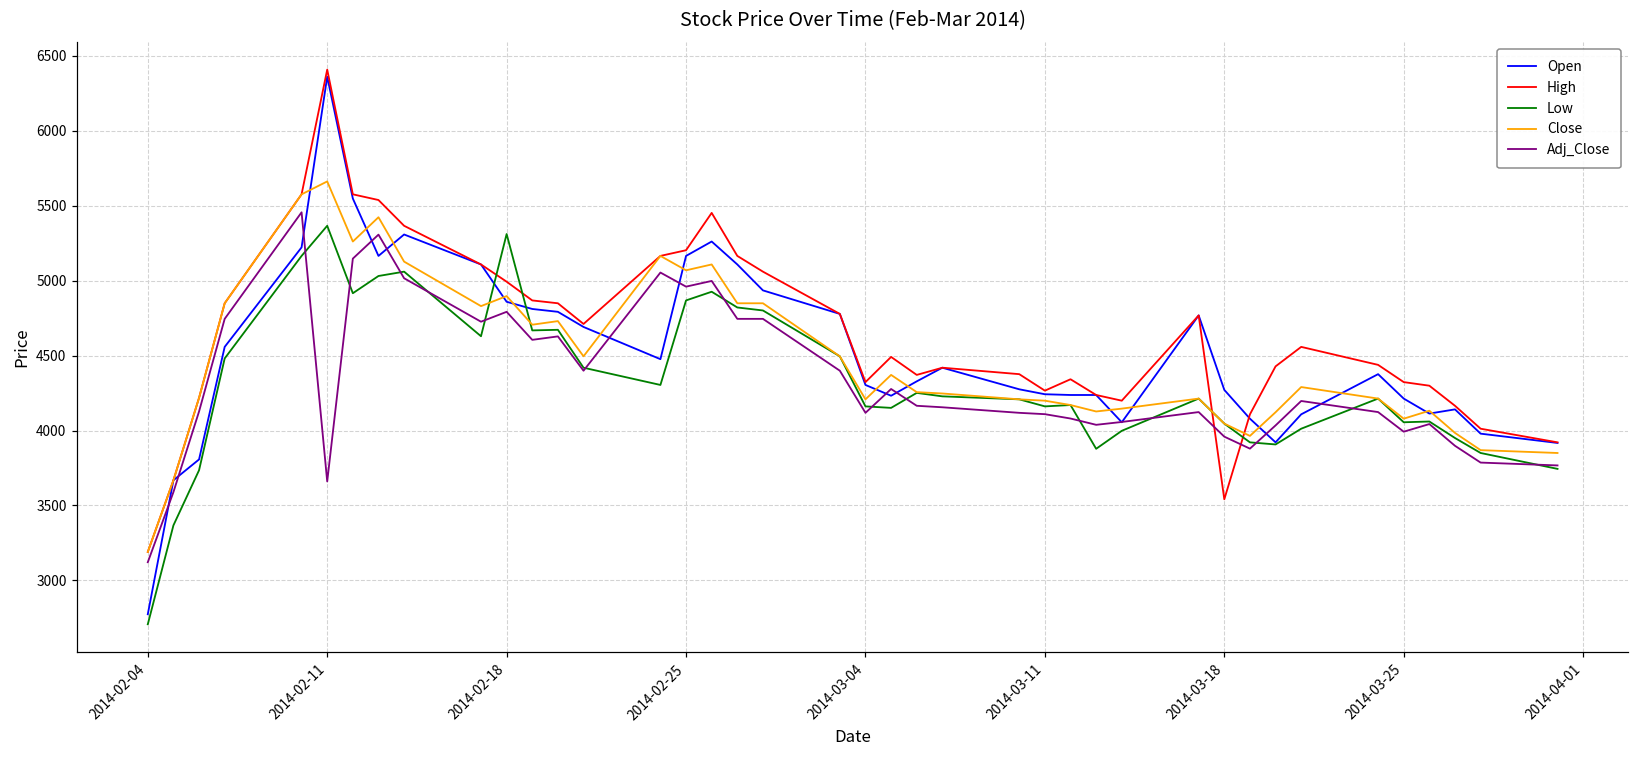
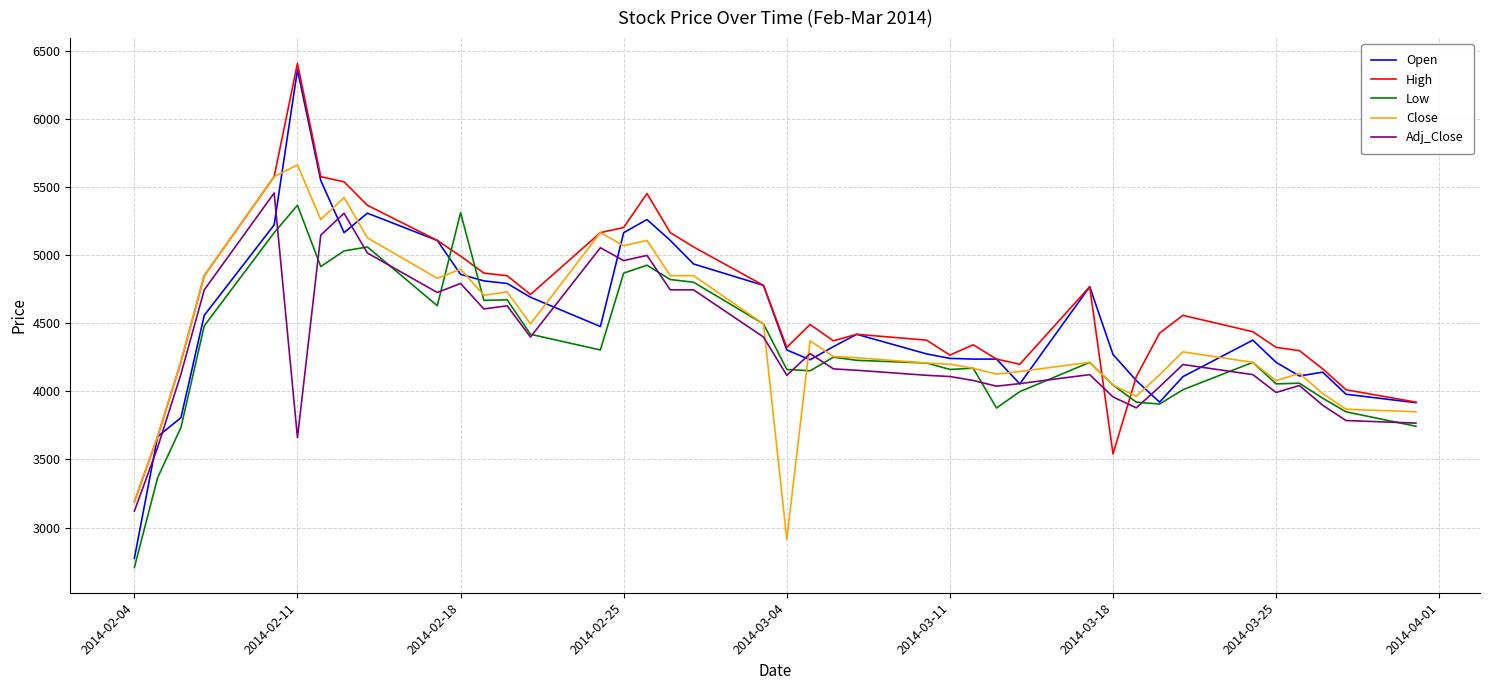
Close, 2014-03-04: 4210 -> 2910
